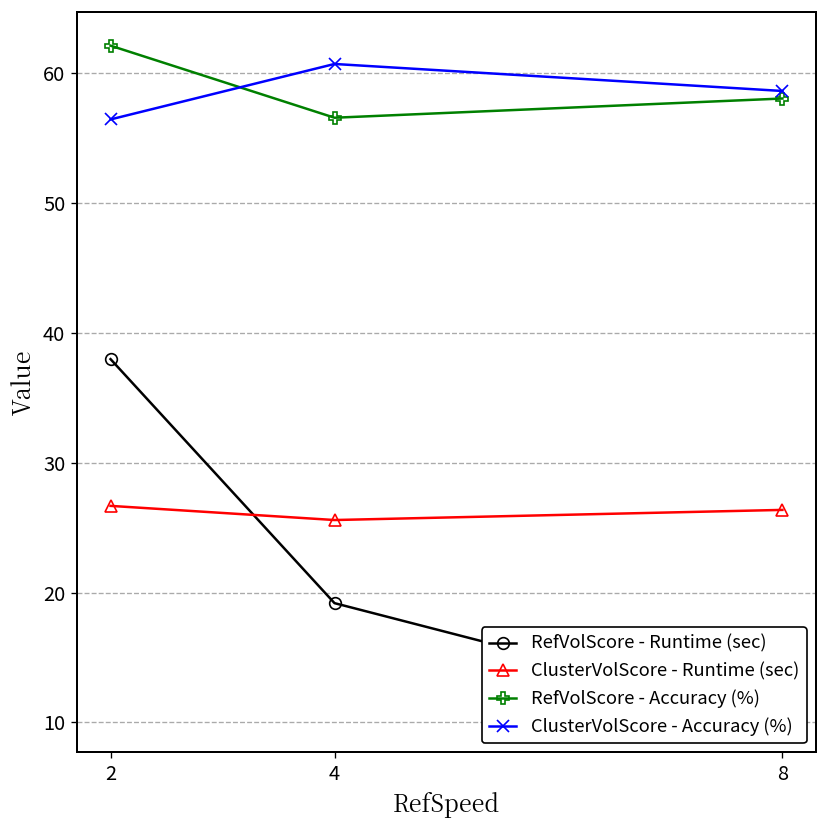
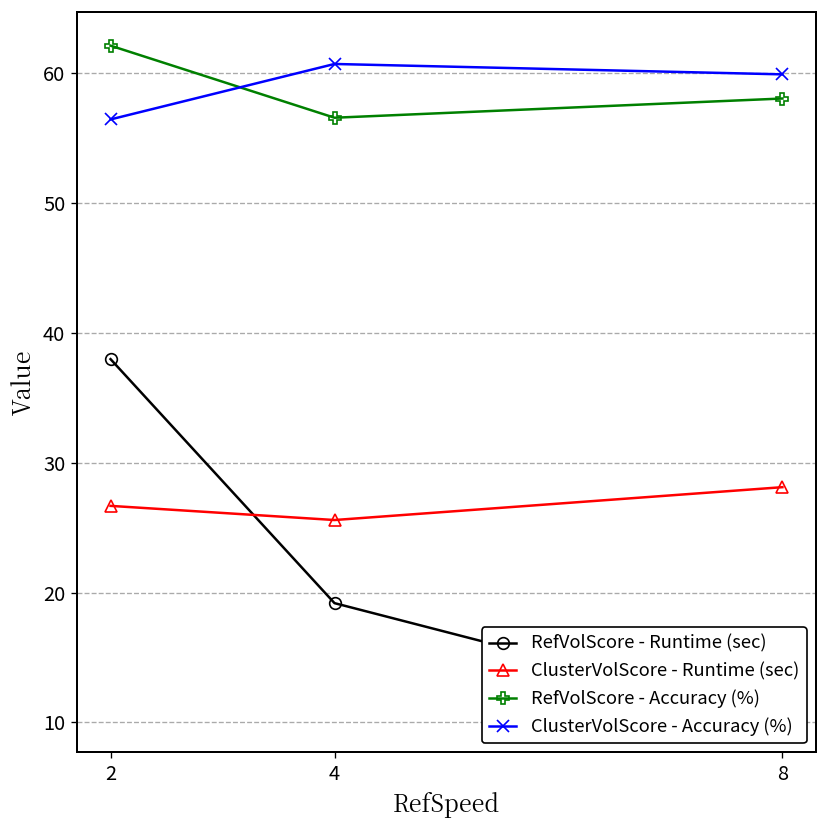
ClusterVolScore - Runtime (sec), 8: 26.4 -> 28.1
ClusterVolScore - Accuracy (%), 8: 58.6 -> 59.9
